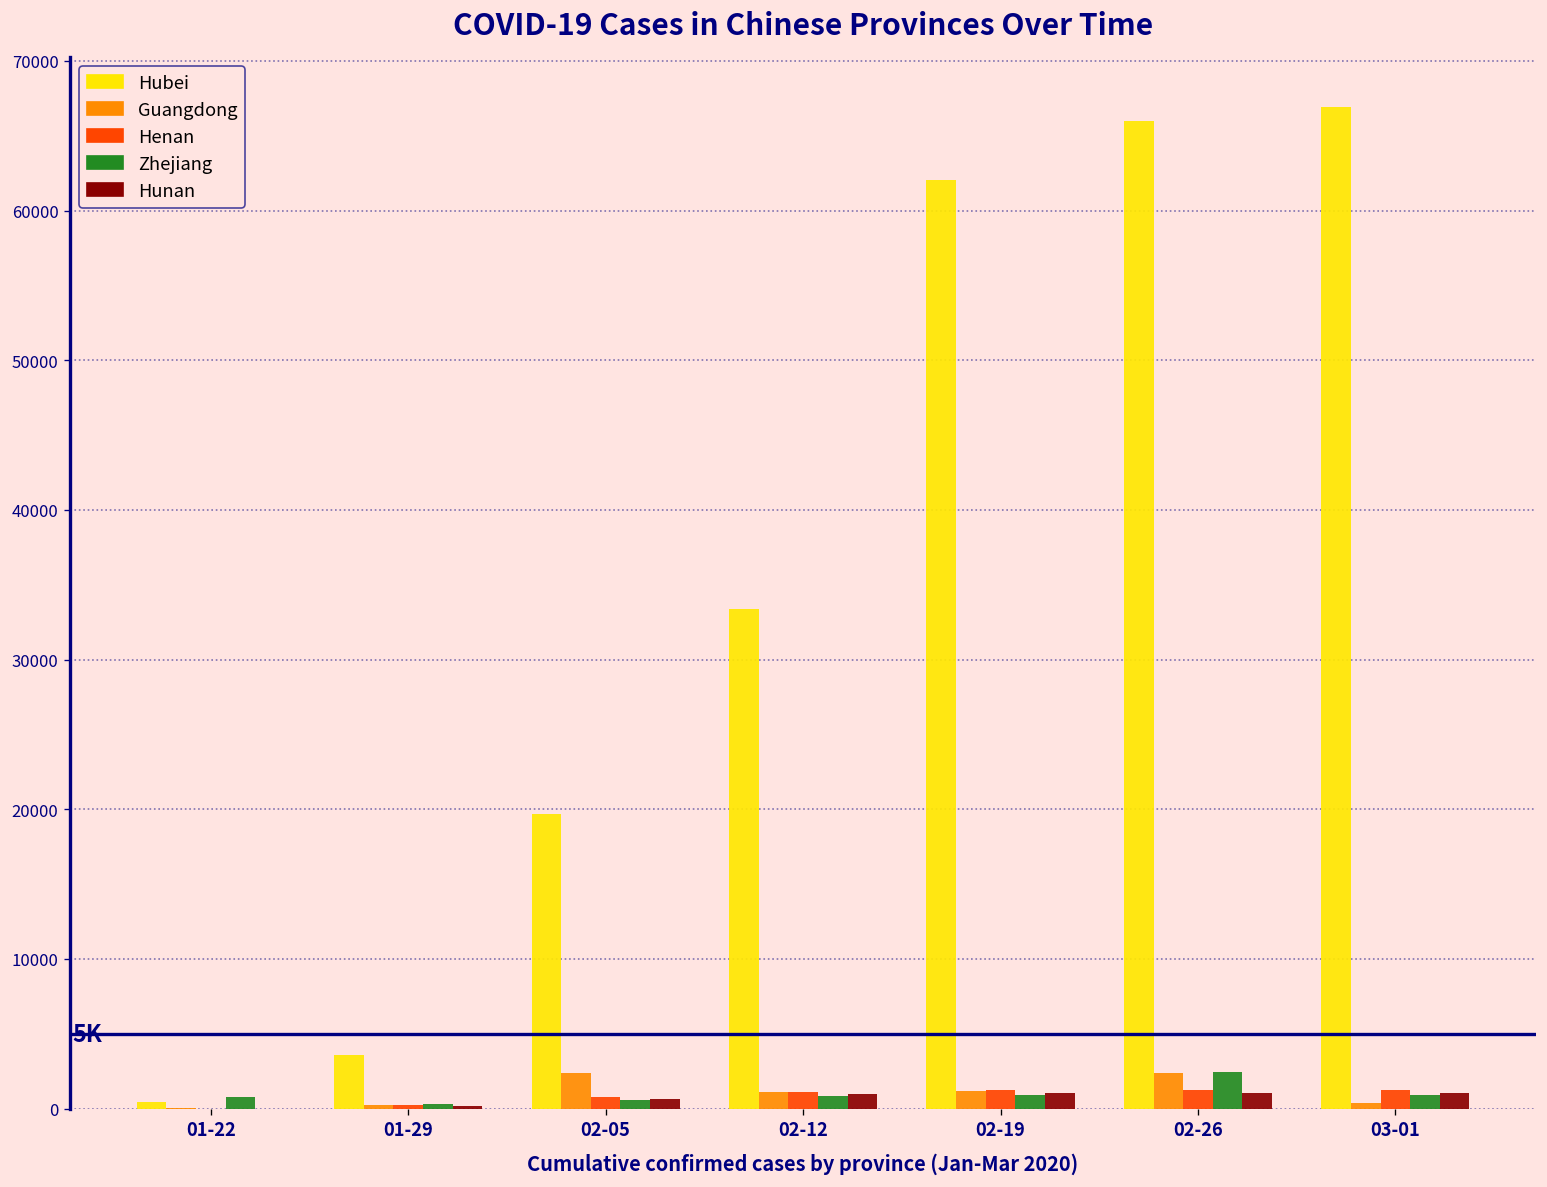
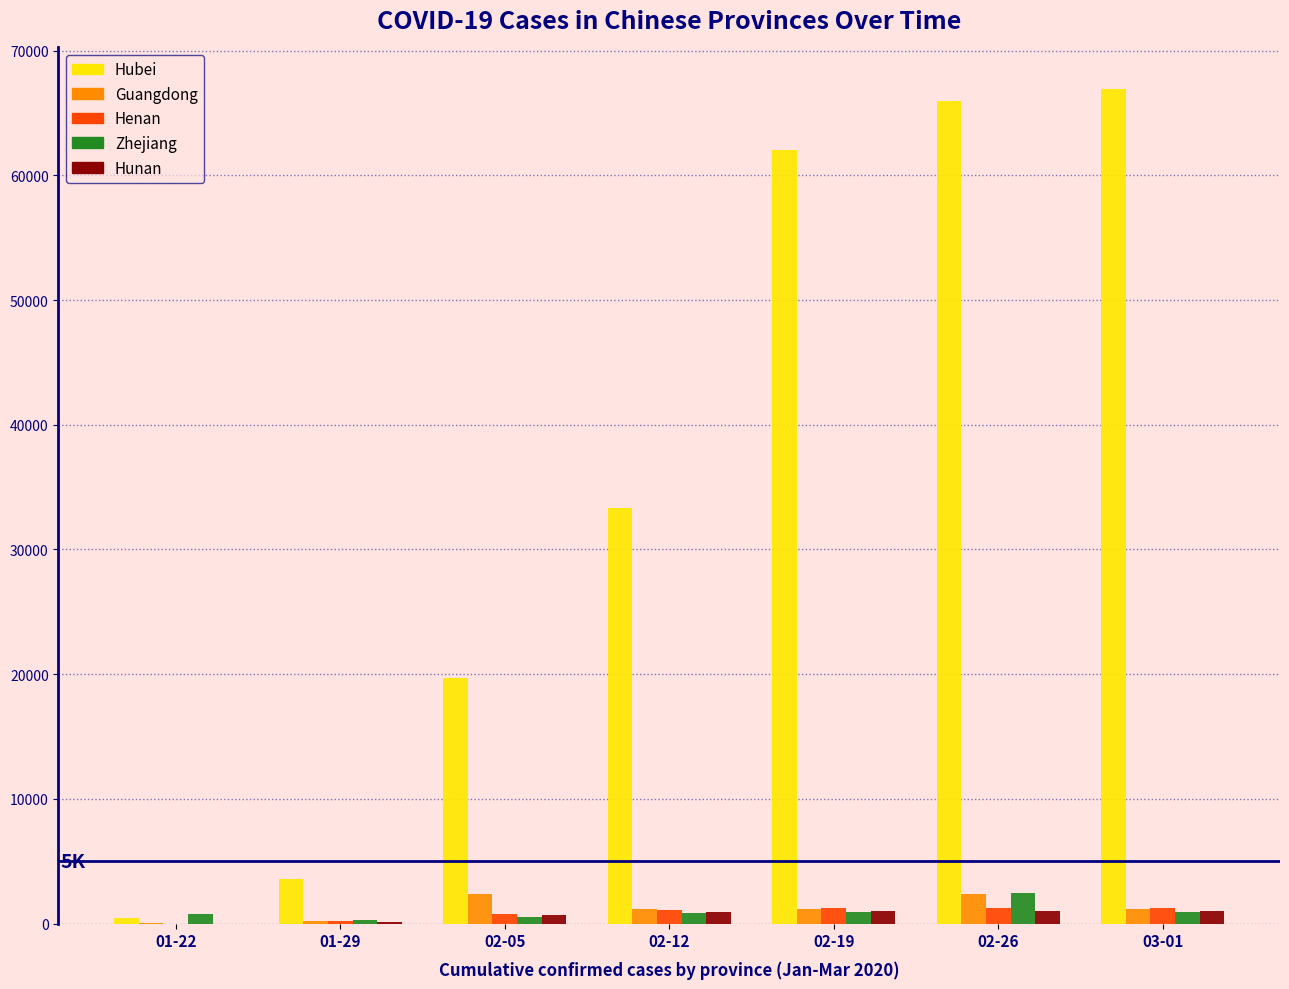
Guangdong, 03-01: 400 -> 1200
